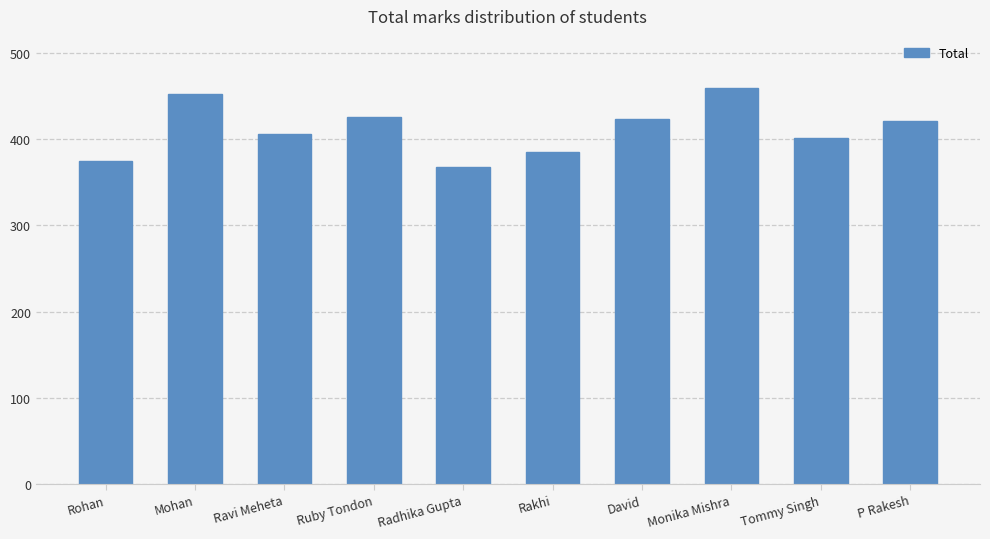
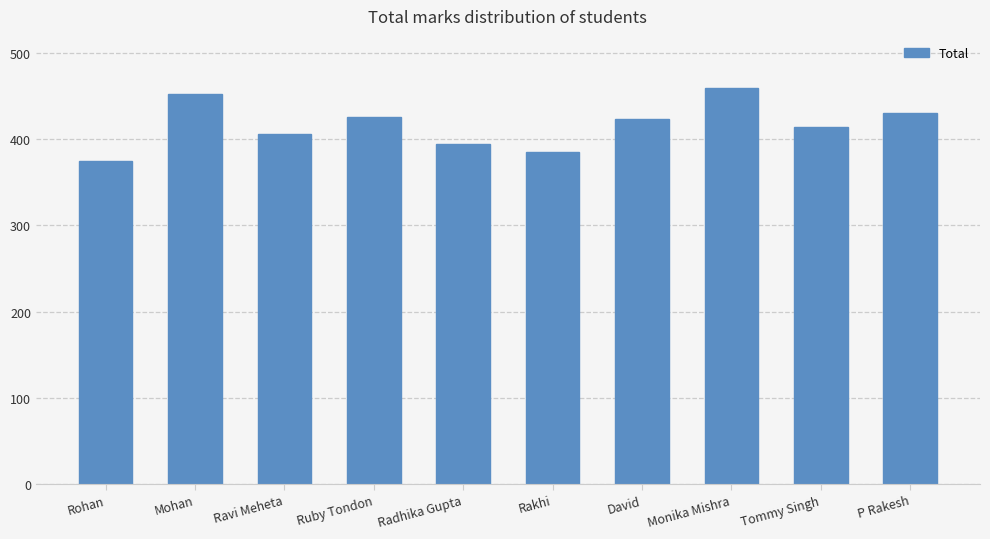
Radhika Gupta: 370 -> 390
Tommy Singh: 400 -> 410
P Rakesh: 420 -> 430
